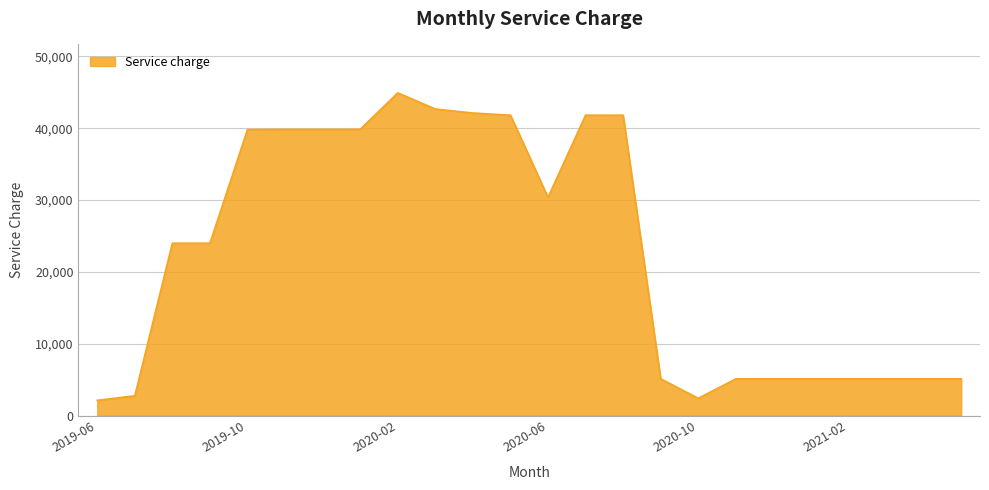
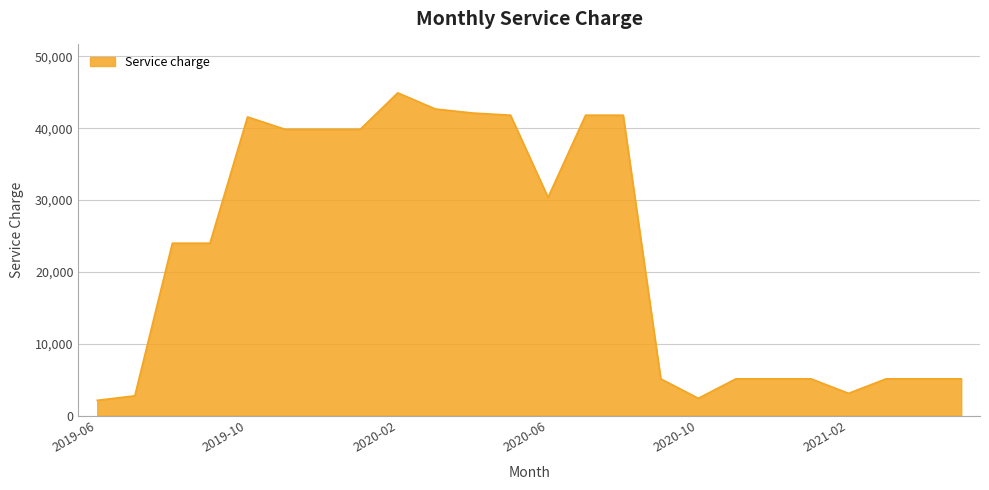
2019-10: 40,000 -> 42,000
2021-02: 5,000 -> 3,000
